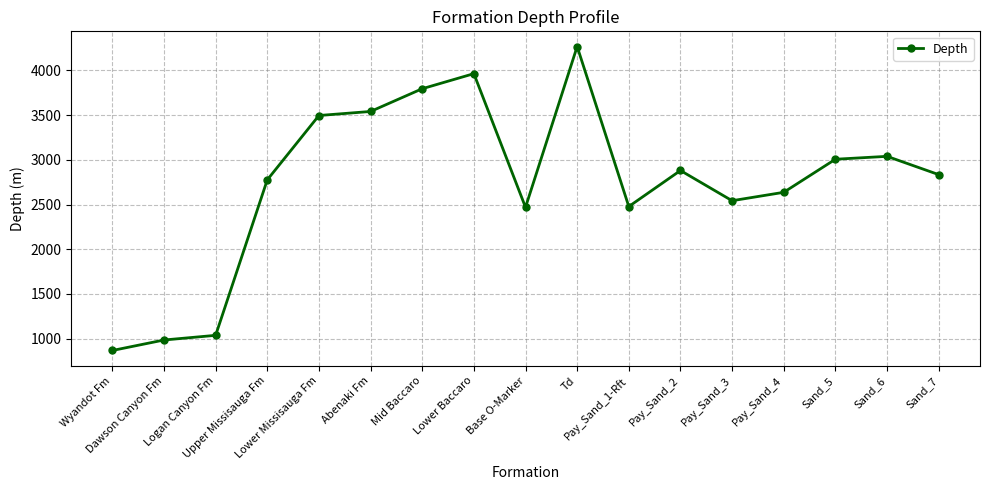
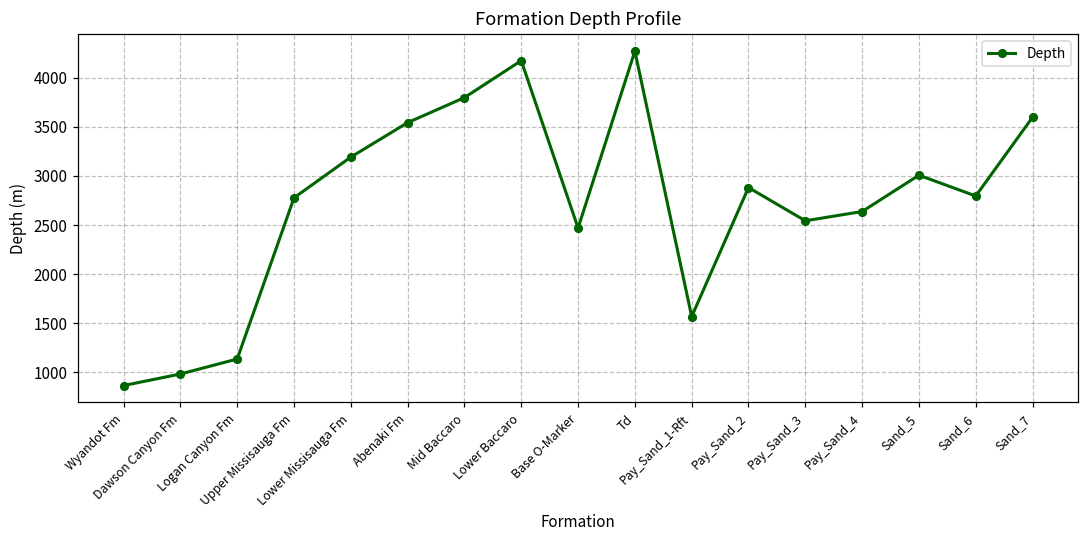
Logan Canyon Fm: 1000 -> 1100
Lower Missisauga Fm: 3500 -> 3200
Lower Baccaro: 4000 -> 4200
Pay_Sand_1-Rft: 2500 -> 1600
Sand_6: 3000 -> 2800
Sand_7: 2800 -> 3600
